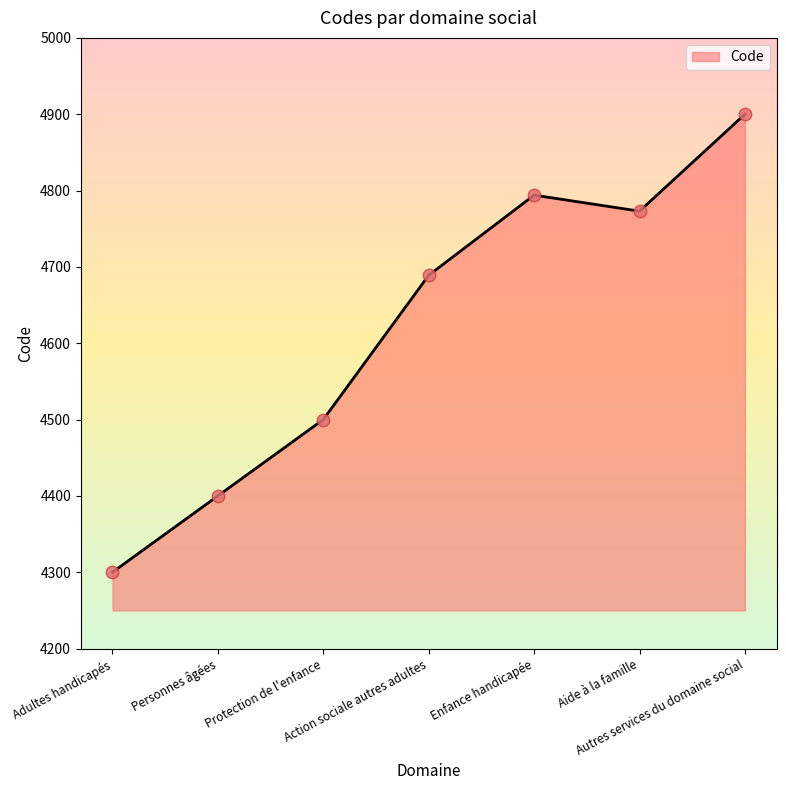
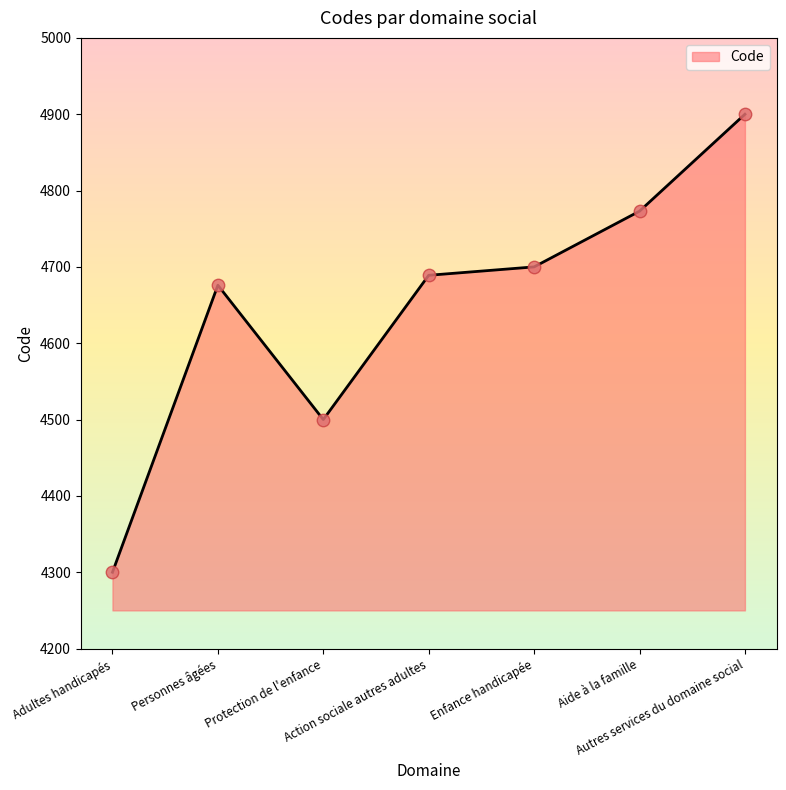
Personnes âgées: 4400 -> 4680
Enfance handicapée: 4790 -> 4700
